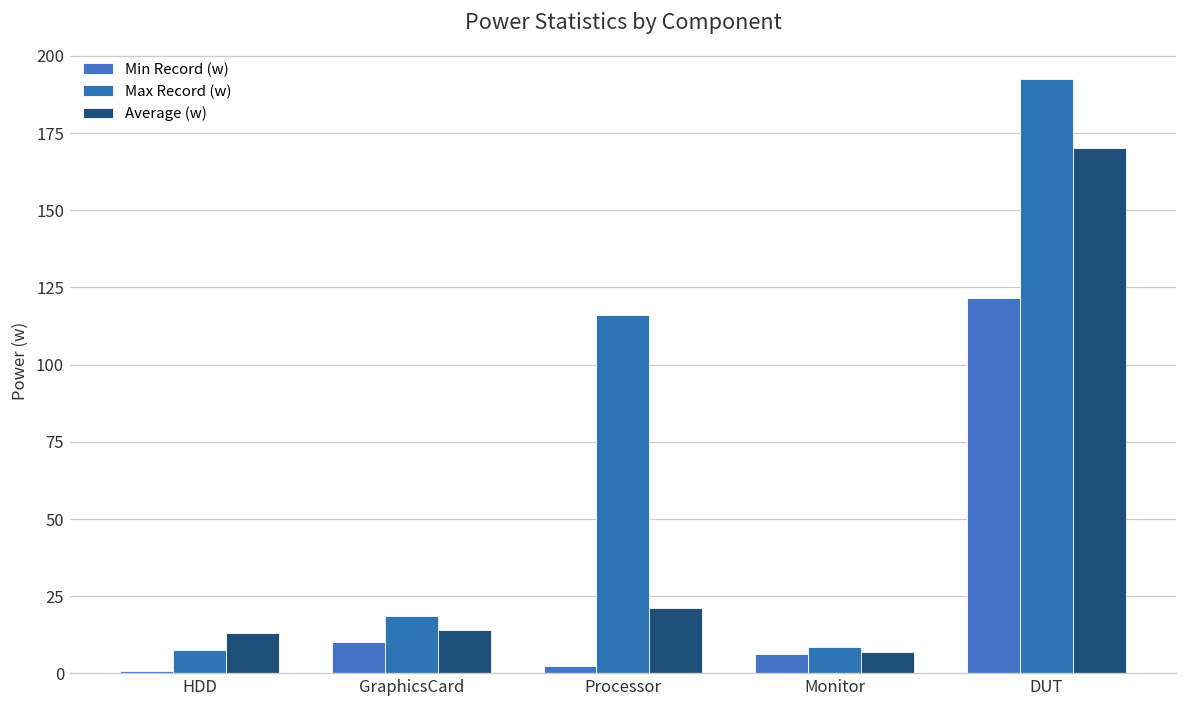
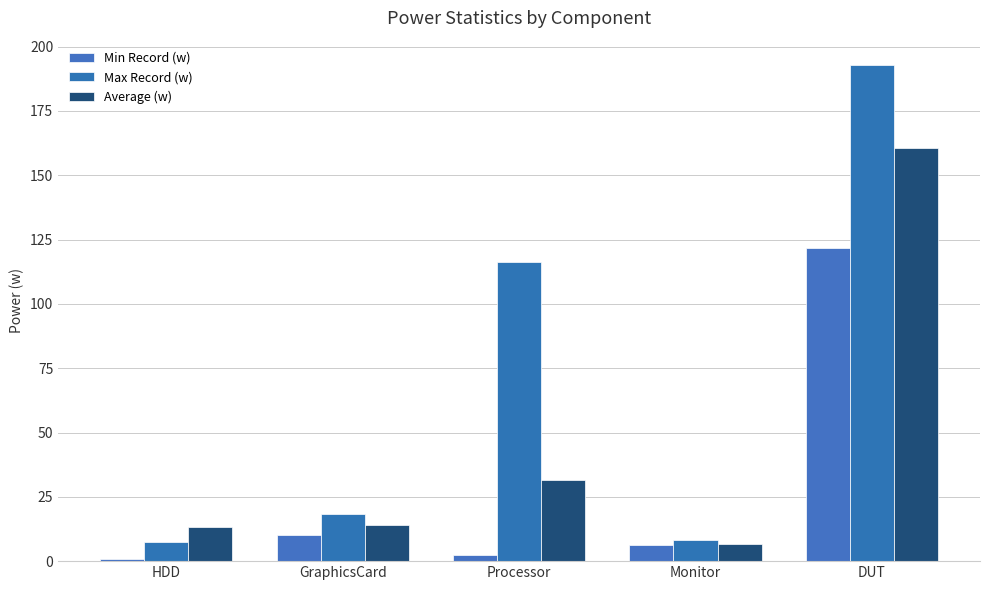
Average (w), Processor: 21 -> 32
Average (w), DUT: 170 -> 161
